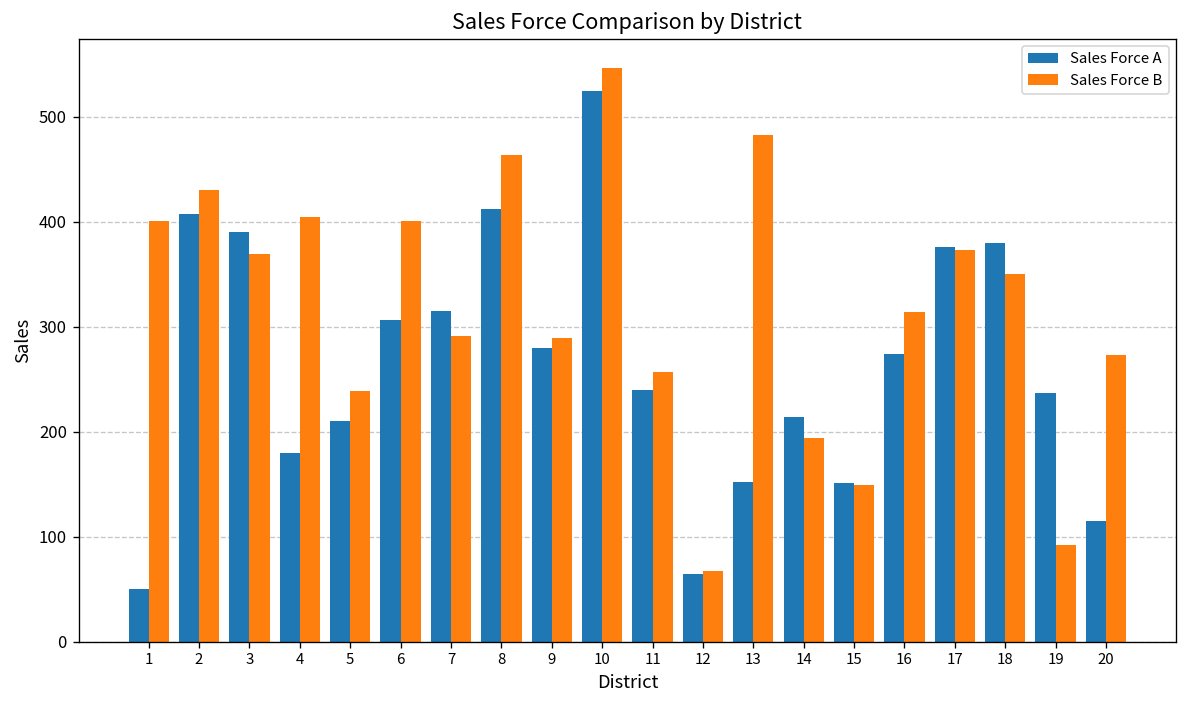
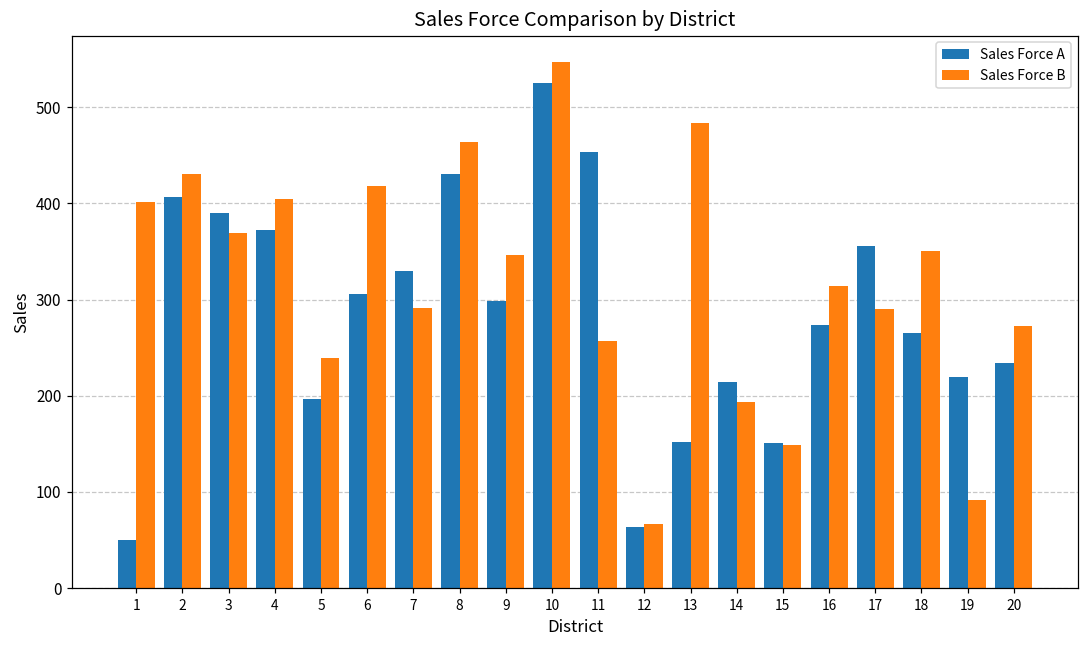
Sales Force A, 4: 180 -> 370
Sales Force A, 5: 210 -> 200
Sales Force B, 6: 400 -> 420
Sales Force A, 7: 320 -> 330
Sales Force A, 8: 410 -> 430
Sales Force A, 9: 280 -> 300
Sales Force B, 9: 290 -> 350
Sales Force A, 11: 240 -> 450
Sales Force A, 17: 380 -> 360
Sales Force B, 17: 370 -> 290
Sales Force A, 18: 380 -> 270
Sales Force A, 19: 240 -> 220
Sales Force A, 20: 120 -> 230
